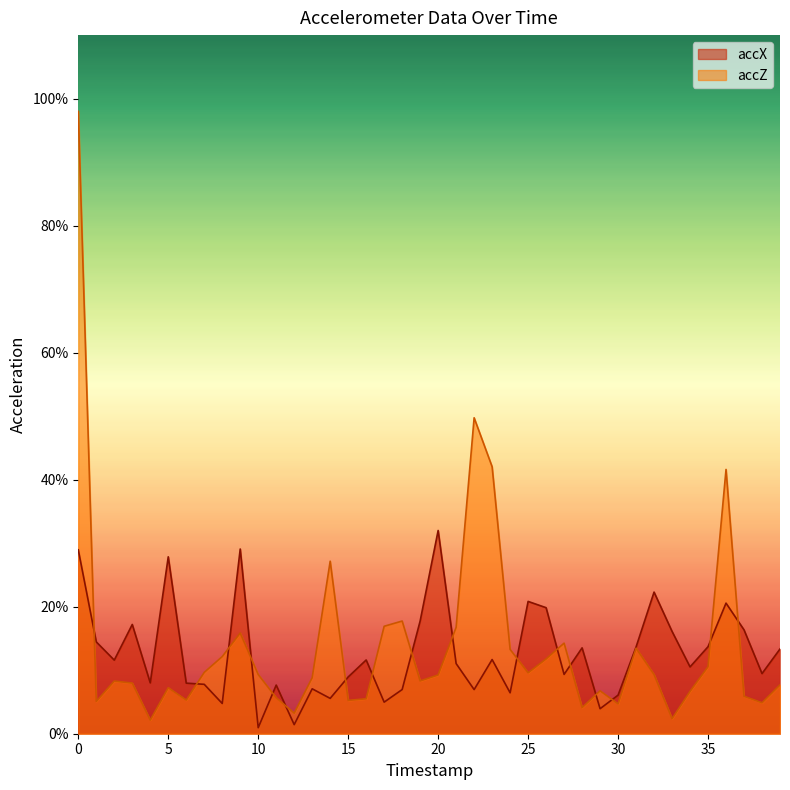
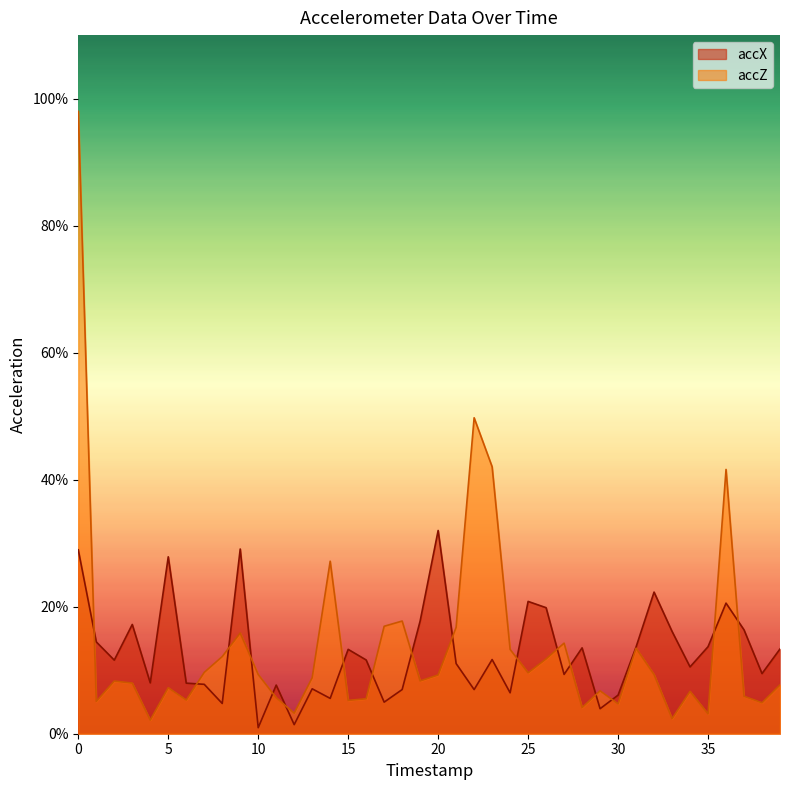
accX, 15: 9% -> 13%
accZ, 35: 11% -> 3%
